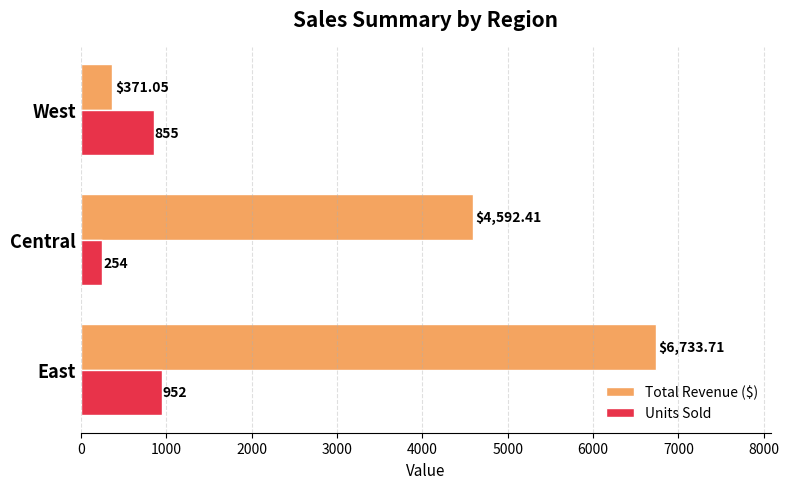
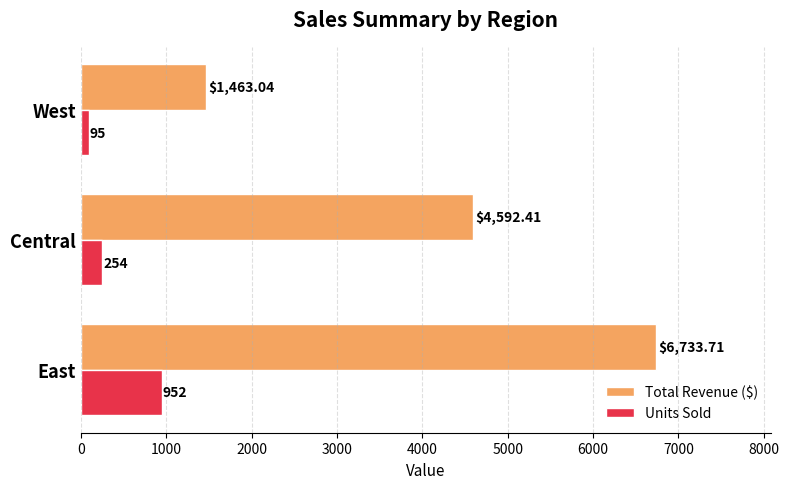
Total Revenue ($), West: $371.05 -> $1,463.04
Units Sold, West: 855 -> 95
